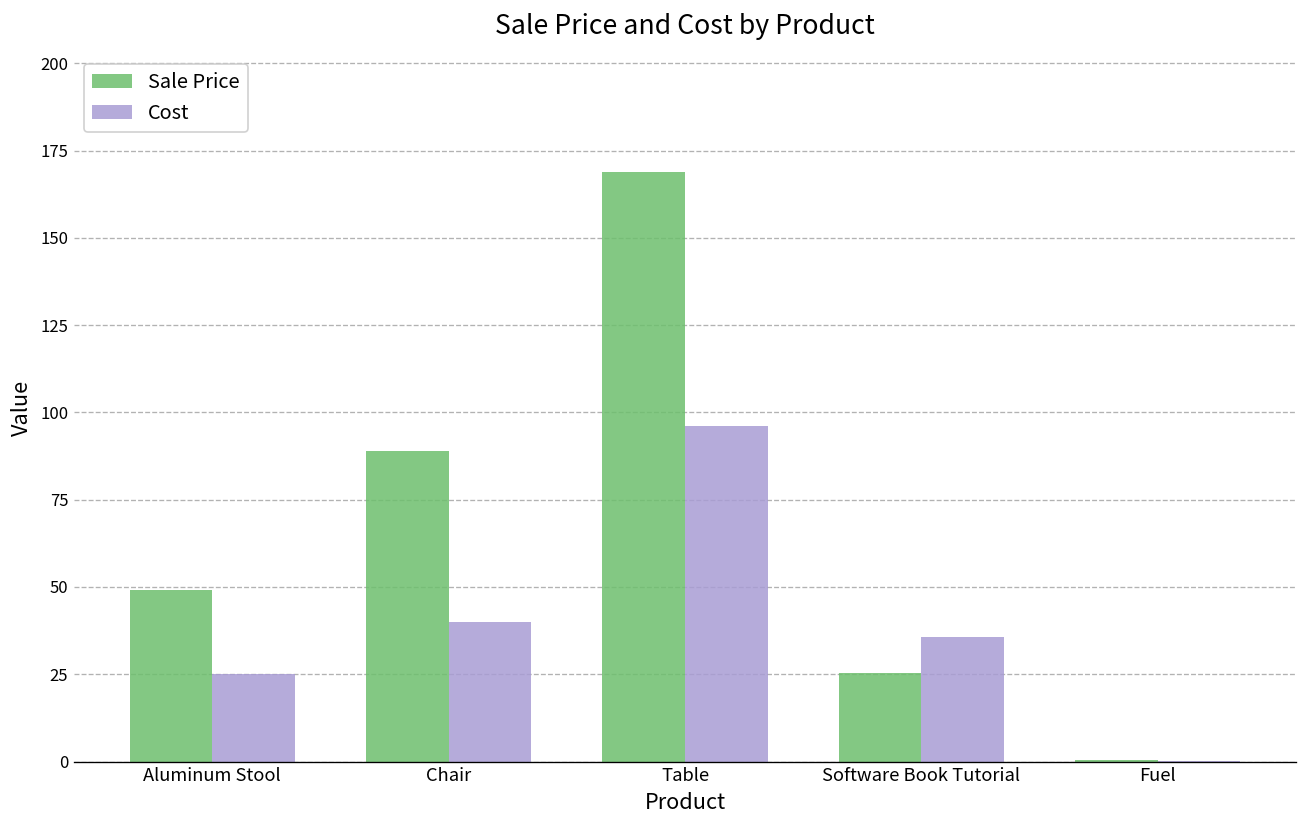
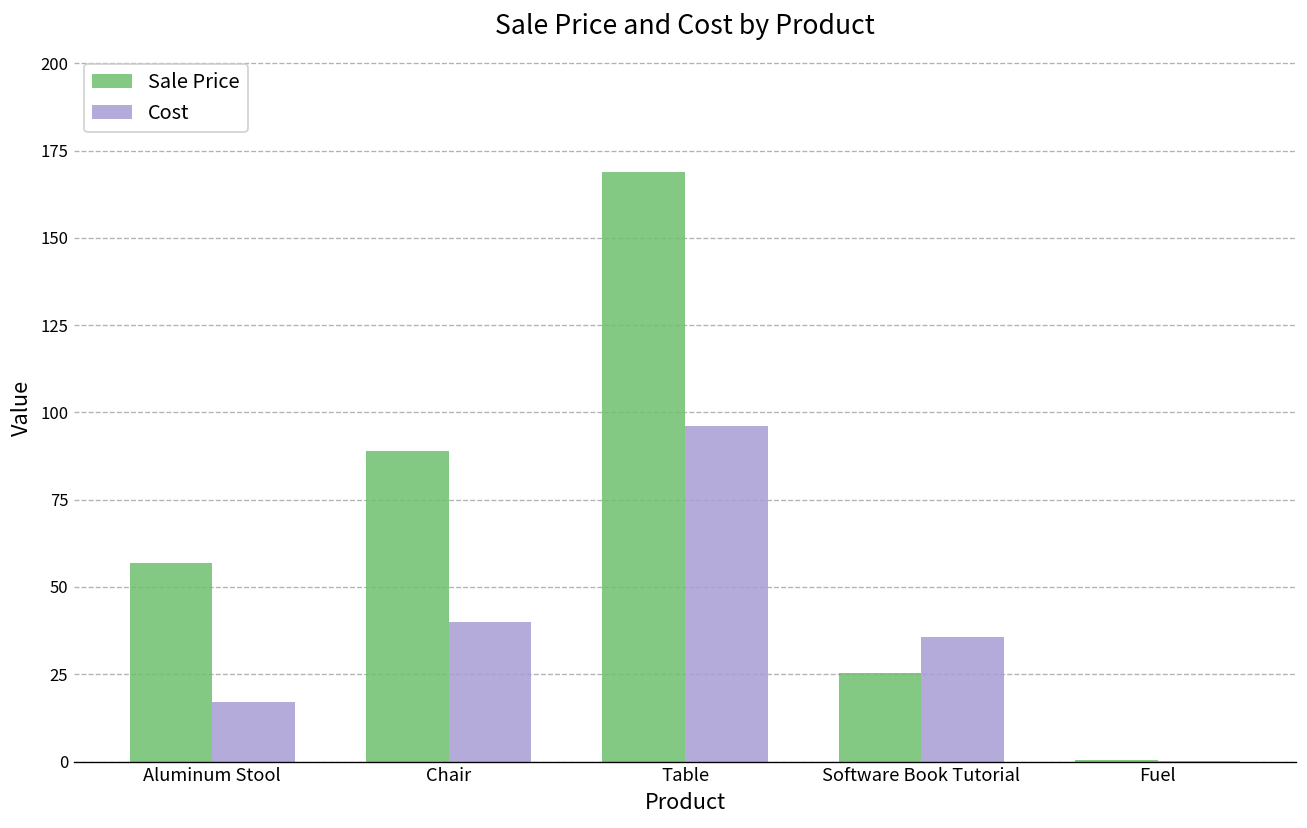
Sale Price, Aluminum Stool: 49 -> 57
Cost, Aluminum Stool: 25 -> 17
